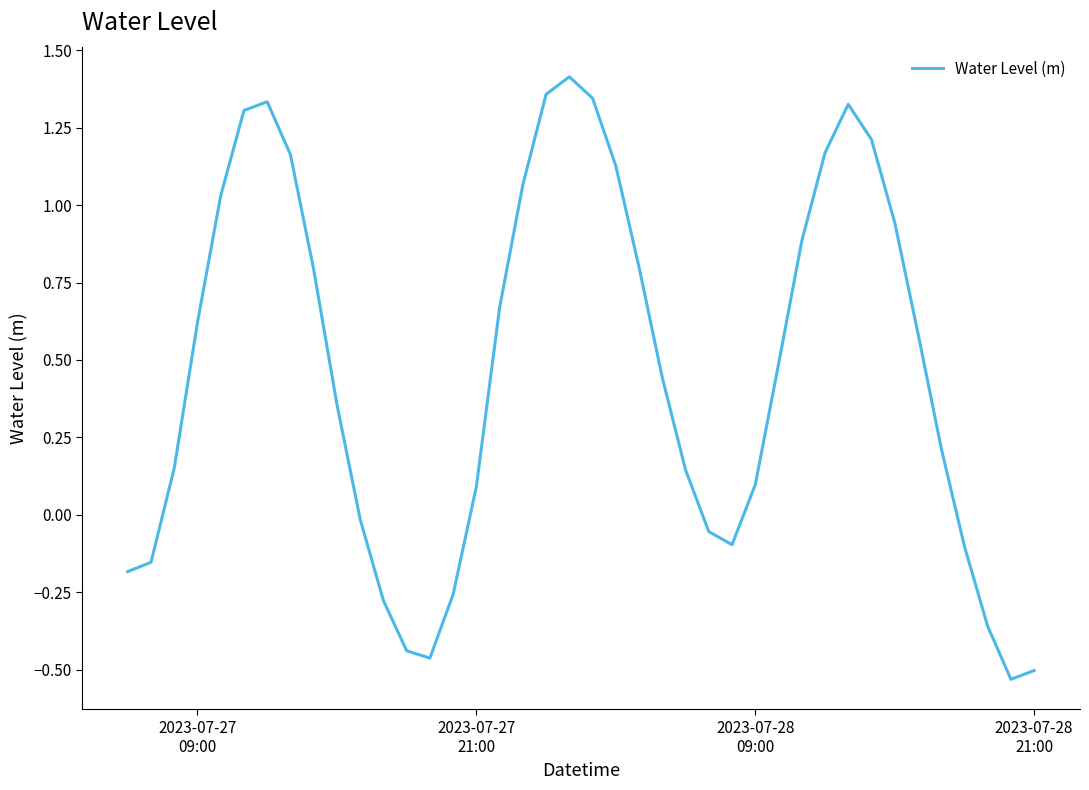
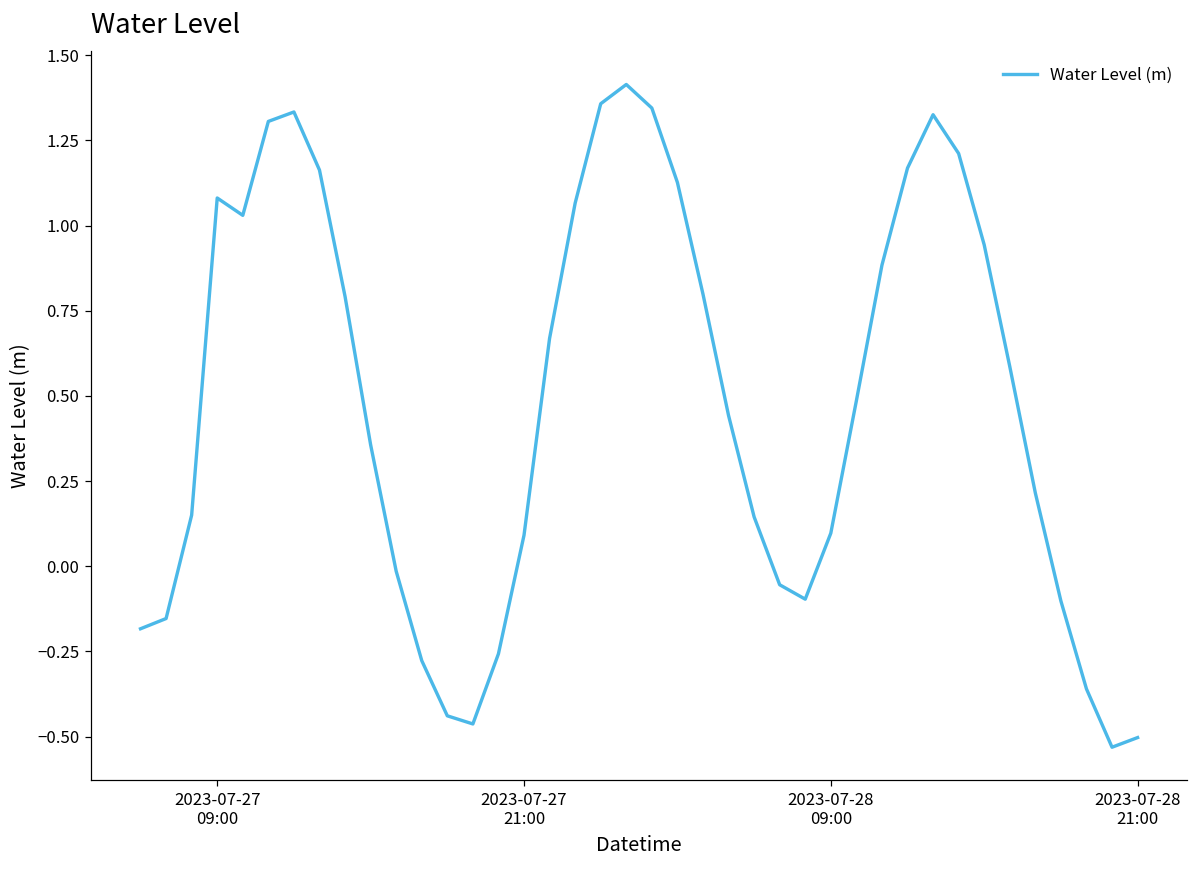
2023-07-27 09:00: 0.62 -> 1.08
